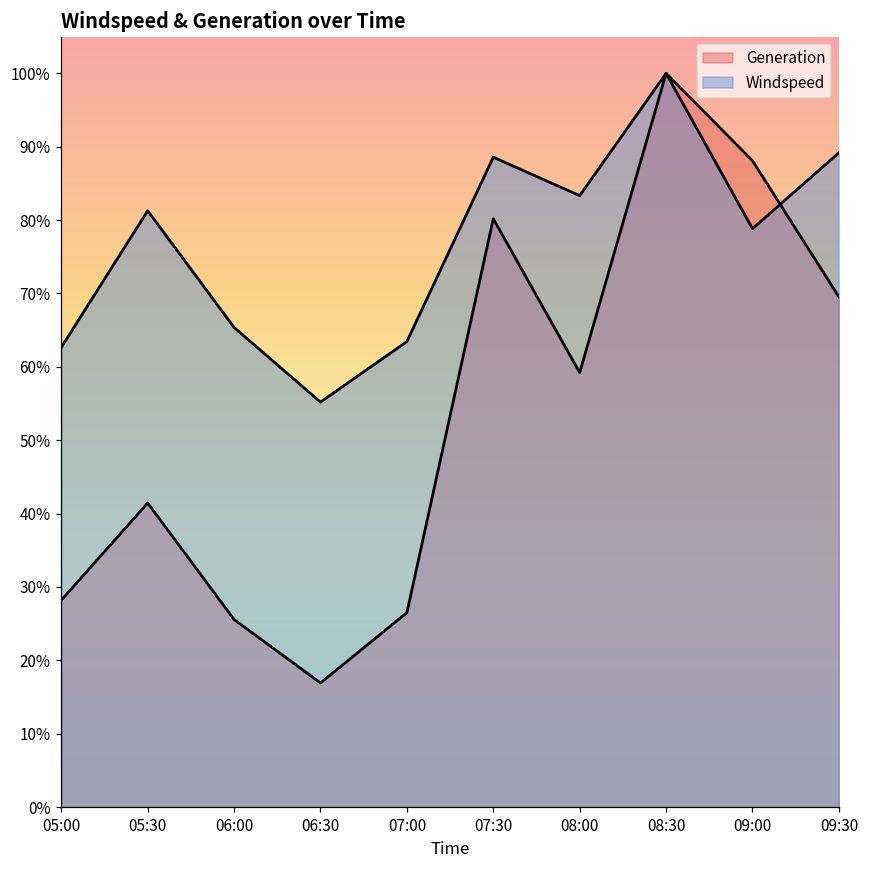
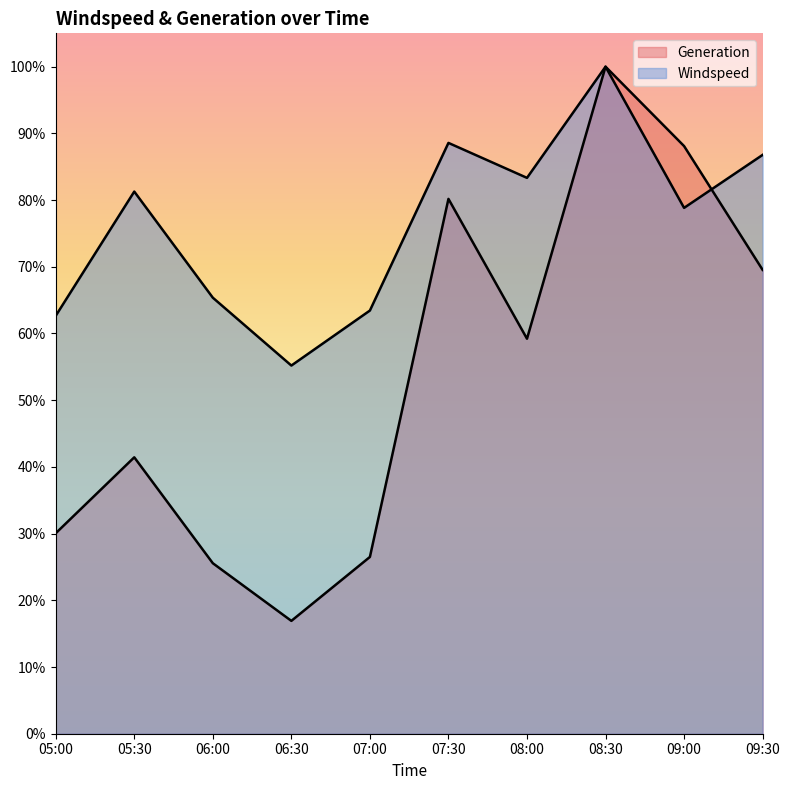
Generation, 05:00: 28% -> 30%
Windspeed, 09:30: 89% -> 87%
